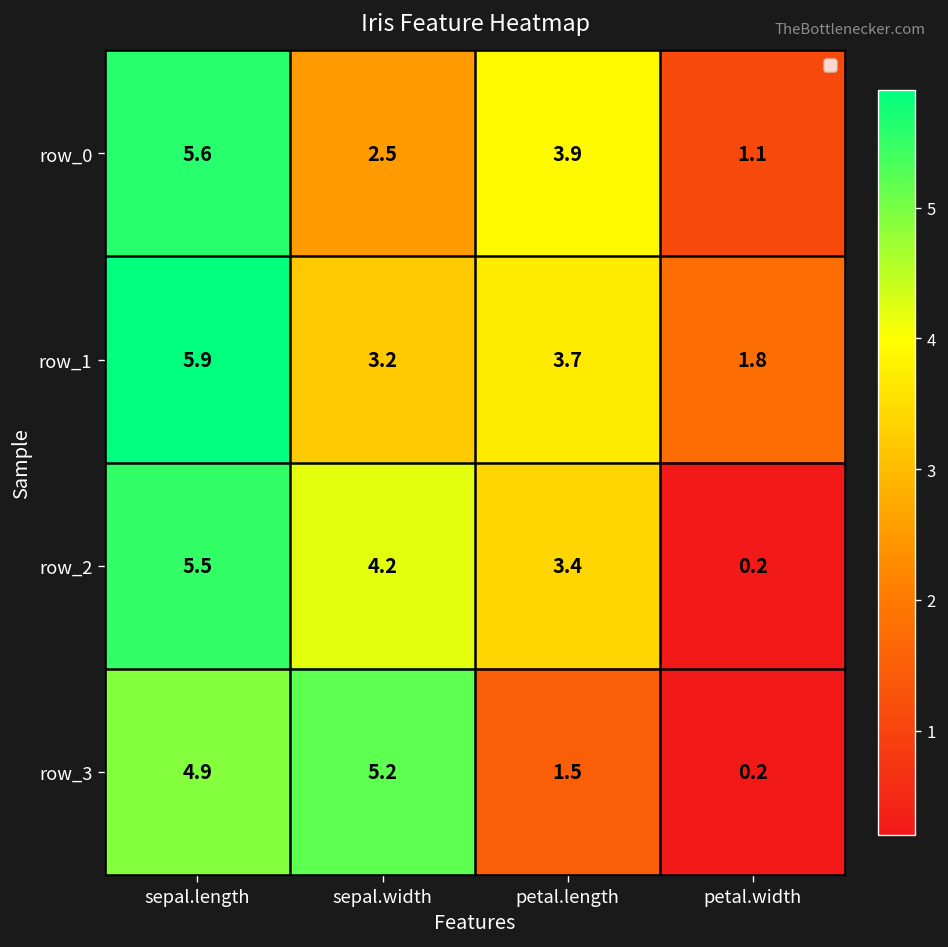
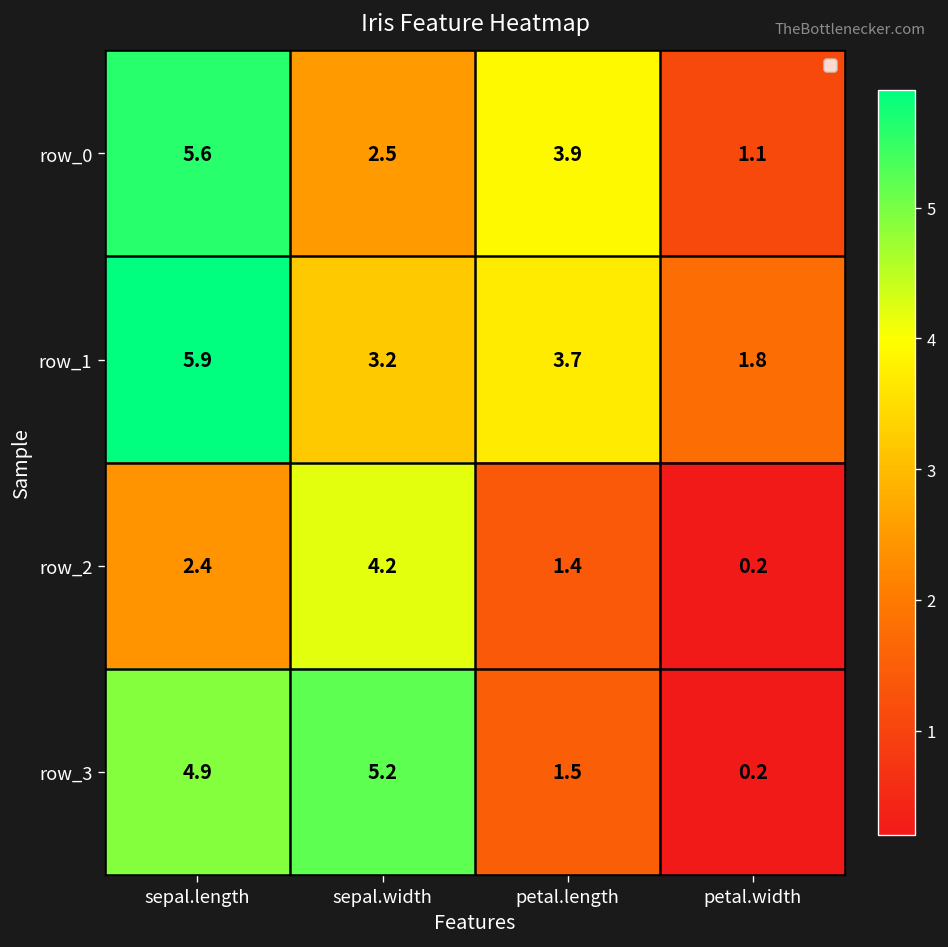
row_2, sepal.length: 5.5 -> 2.4
row_2, petal.length: 3.4 -> 1.4
